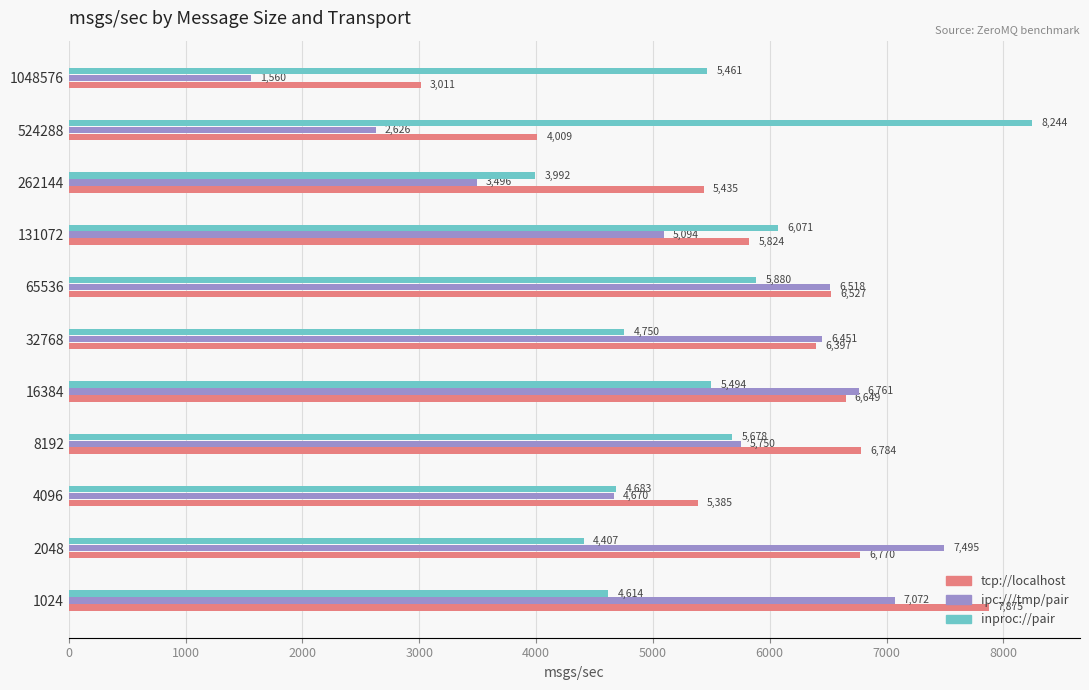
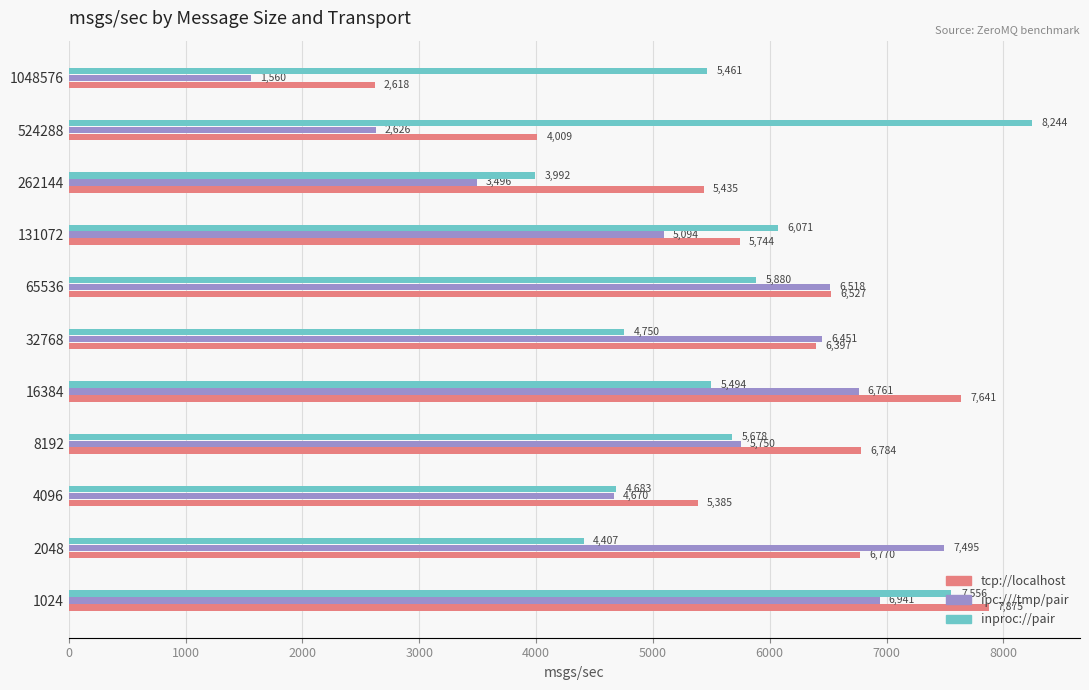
tcp://localhost, 1048576: 3,011 -> 2,618
tcp://localhost, 131072: 5,824 -> 5,744
tcp://localhost, 16384: 6,649 -> 7,641
inproc://pair, 1024: 4,614 -> 7,556
ipc:///tmp/pair, 1024: 7,072 -> 6,941
